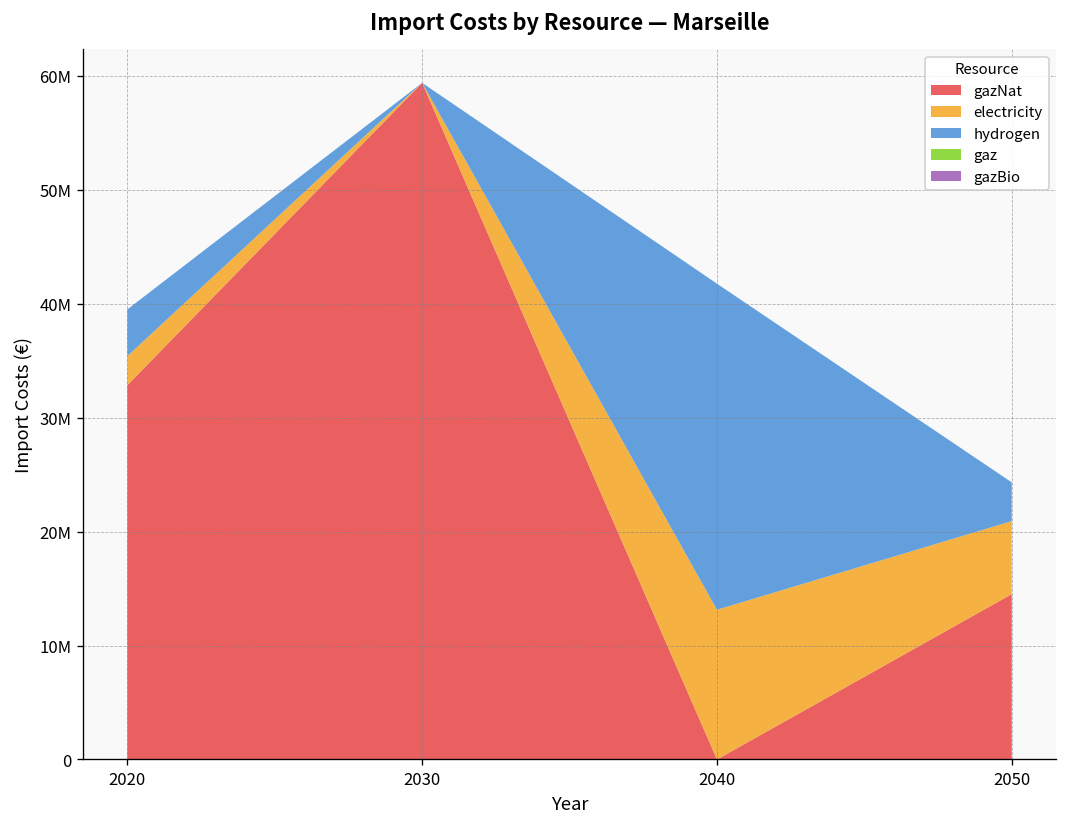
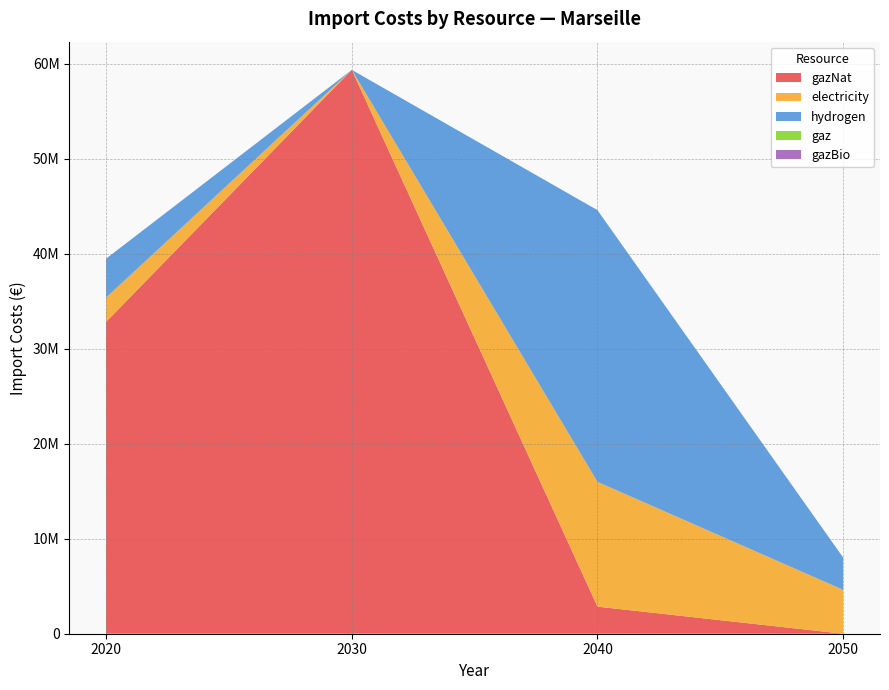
gazNat, 2040: 0 -> 3000000
gazNat, 2050: 15000000 -> 0
electricity, 2050: 6000000 -> 5000000
